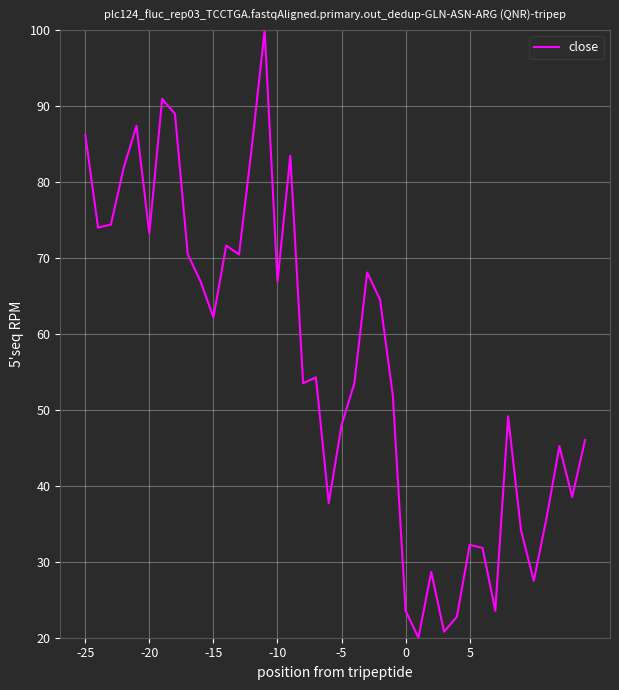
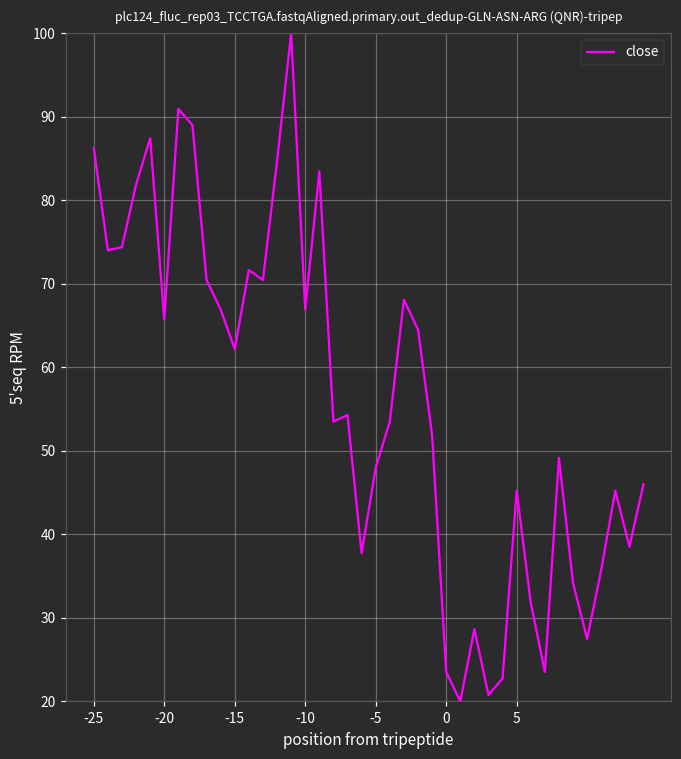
-20: 73 -> 66
5: 32 -> 45
